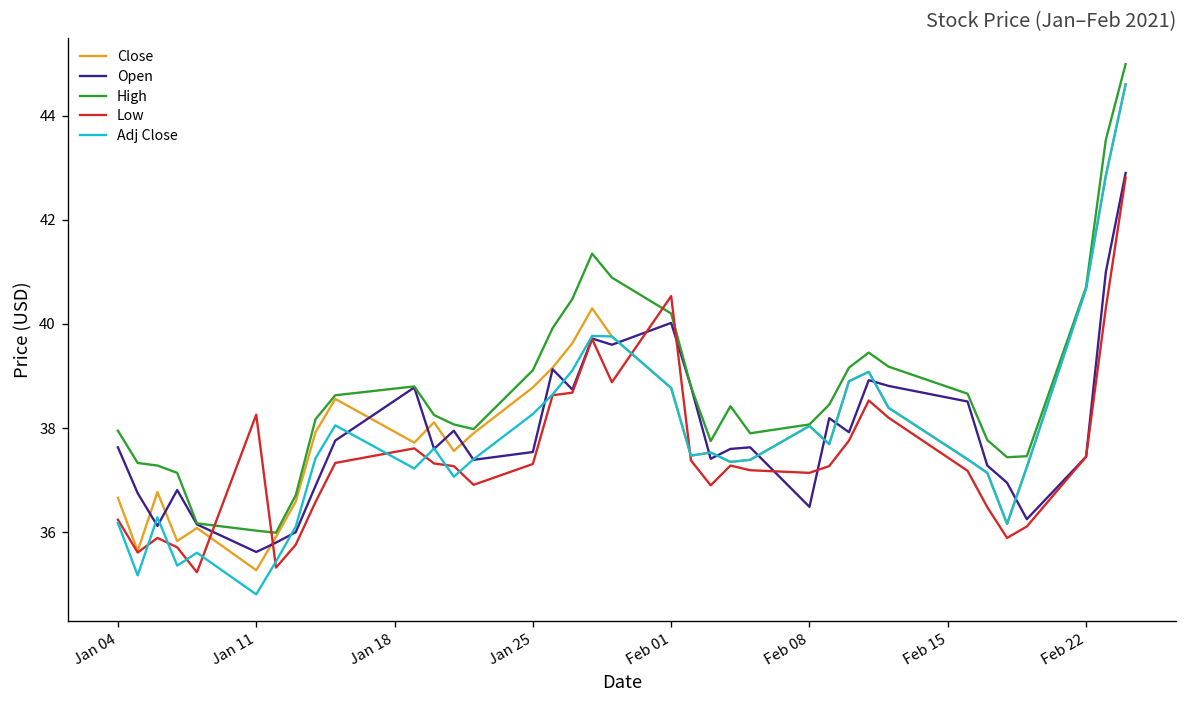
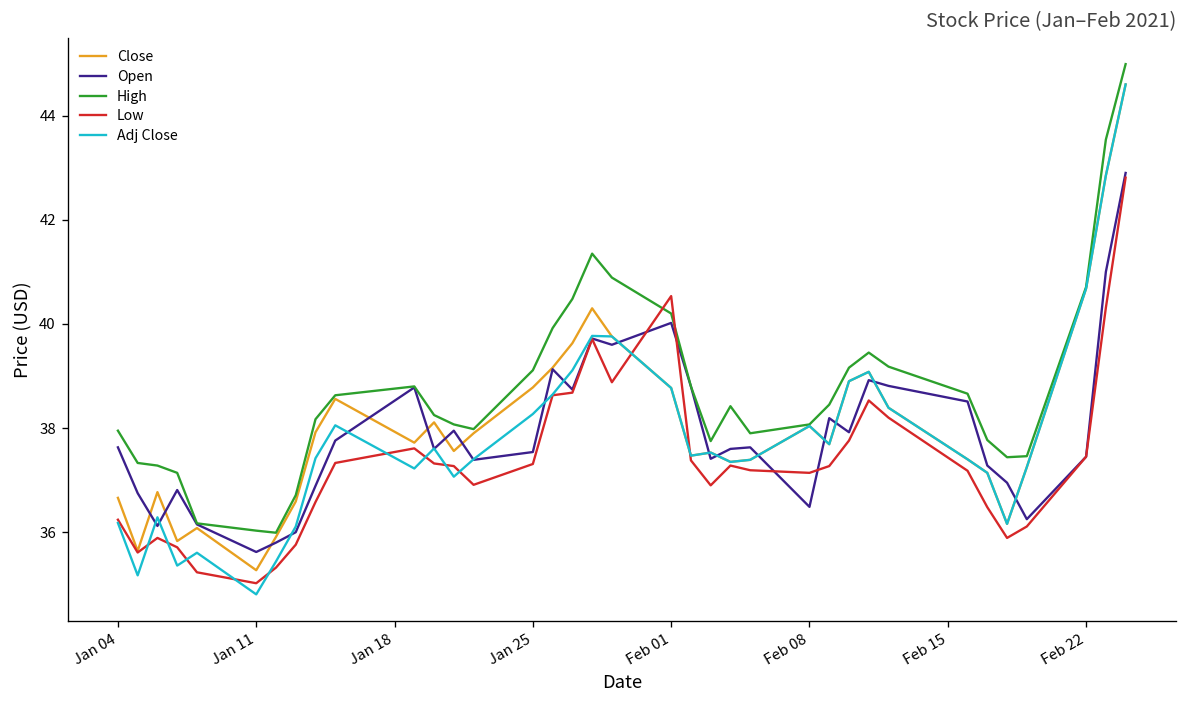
Low, Jan 11: 38.3 -> 35.0
